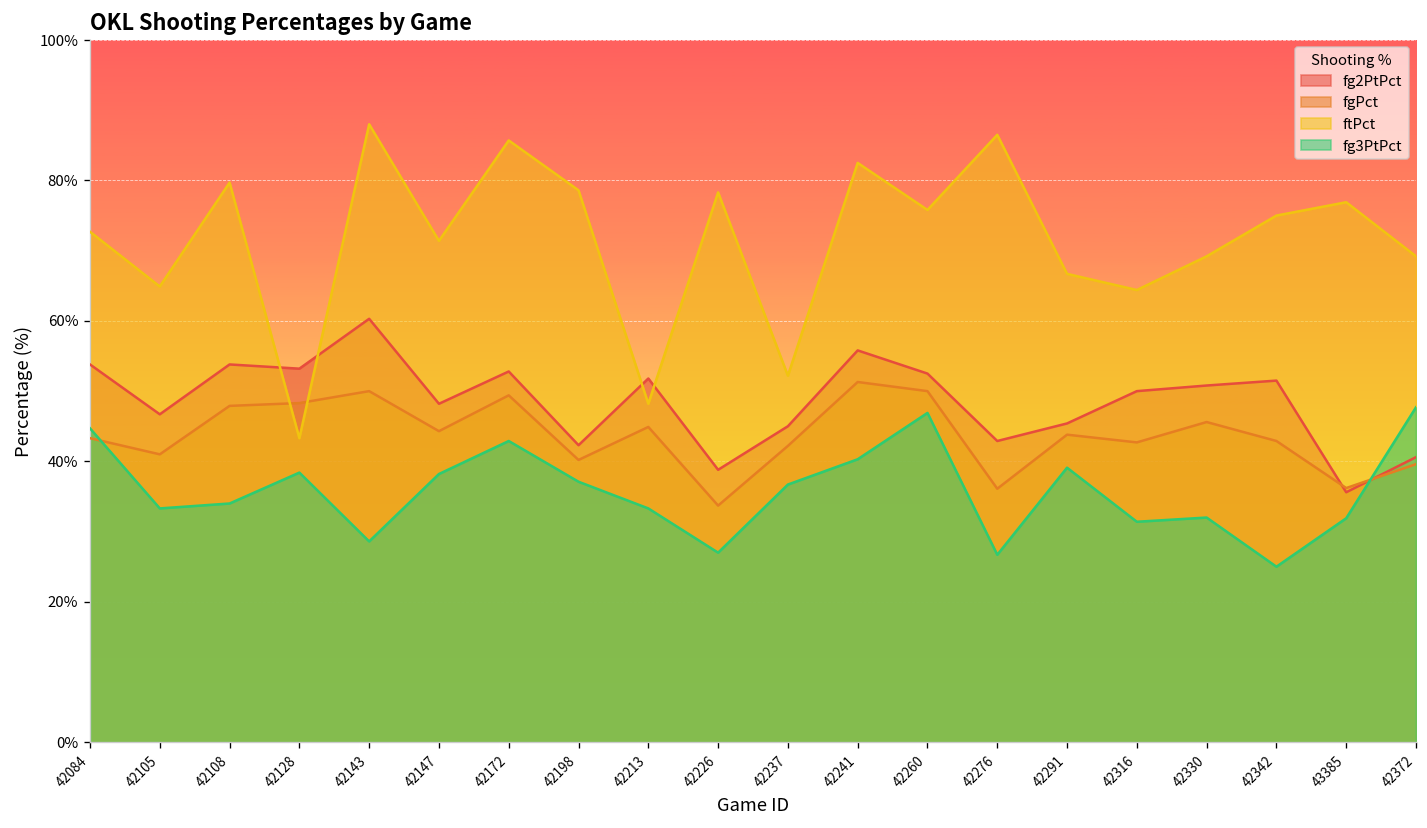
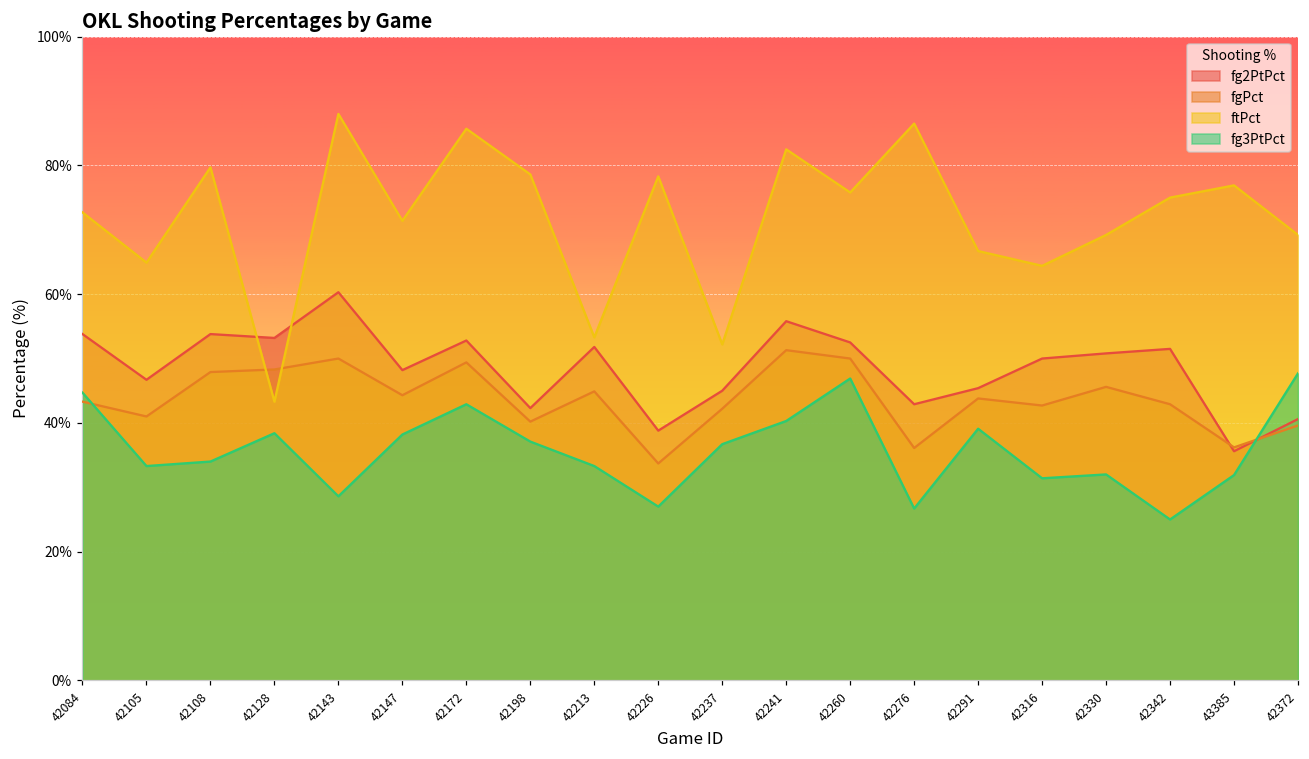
ftPct, 42213: 48% -> 53%
